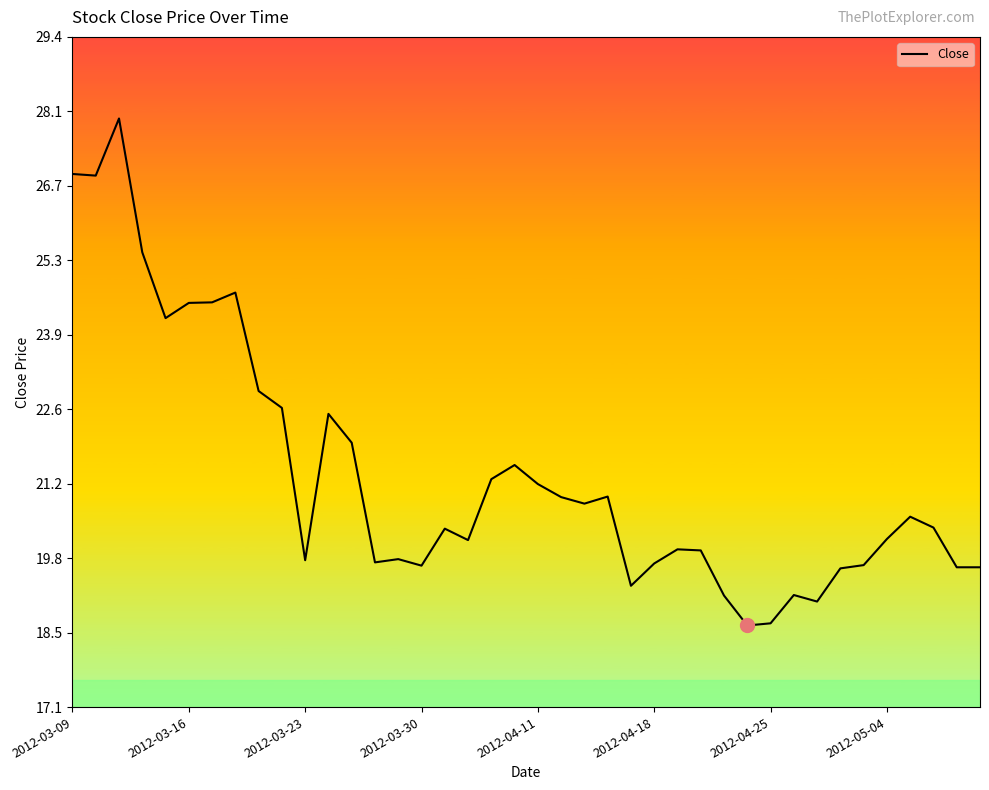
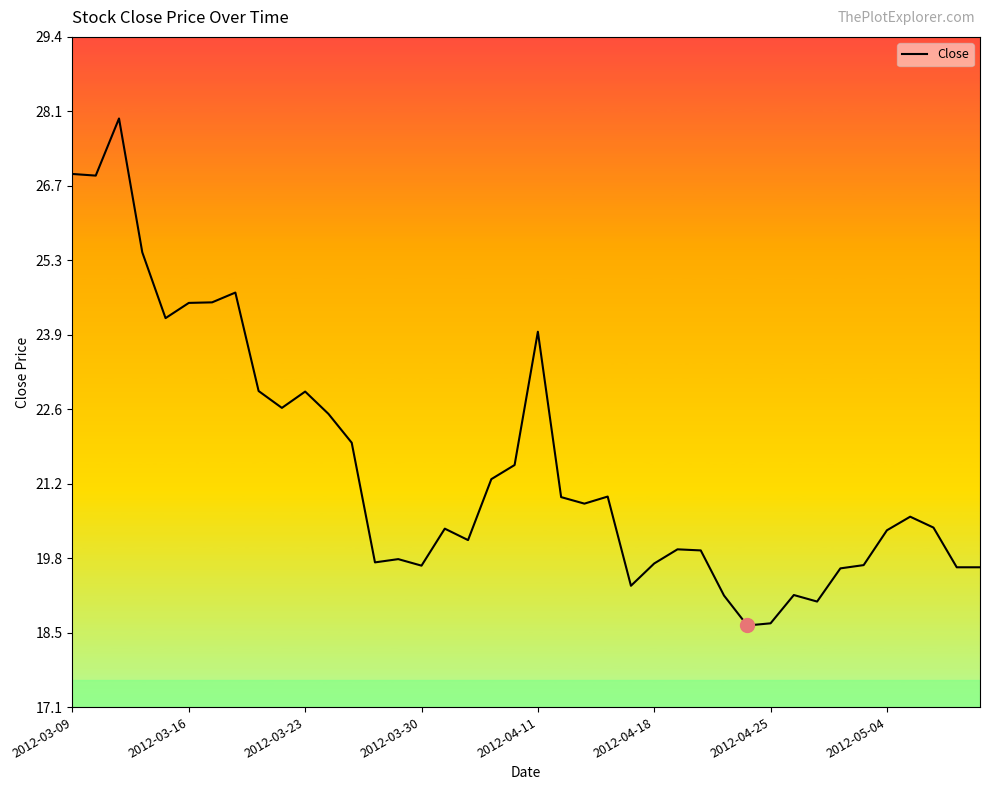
Close, 2012-03-23: 19.8 -> 22.9
Close, 2012-04-11: 21.2 -> 24.0
Close, 2012-05-04: 20.2 -> 20.4
